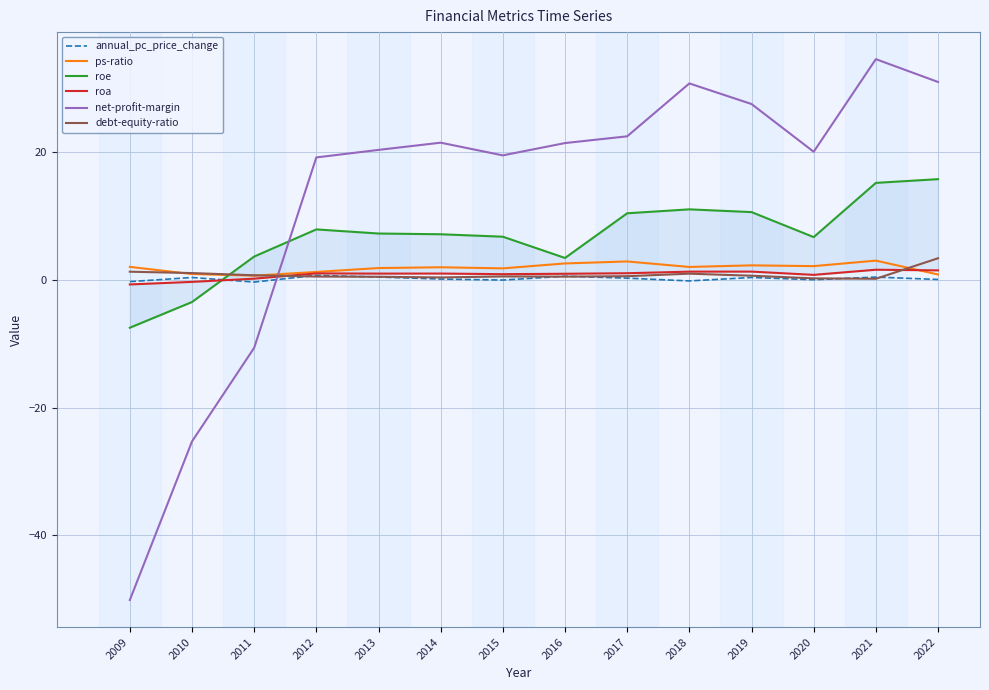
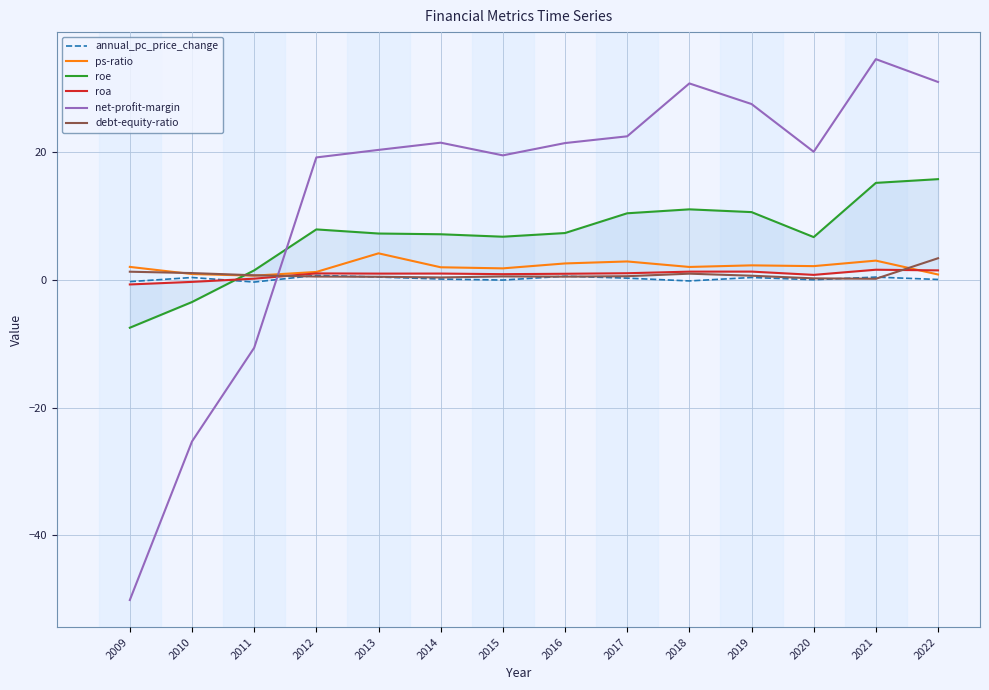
roe, 2011: 4 -> 1
ps-ratio, 2013: 2 -> 4
roe, 2016: 3 -> 7
